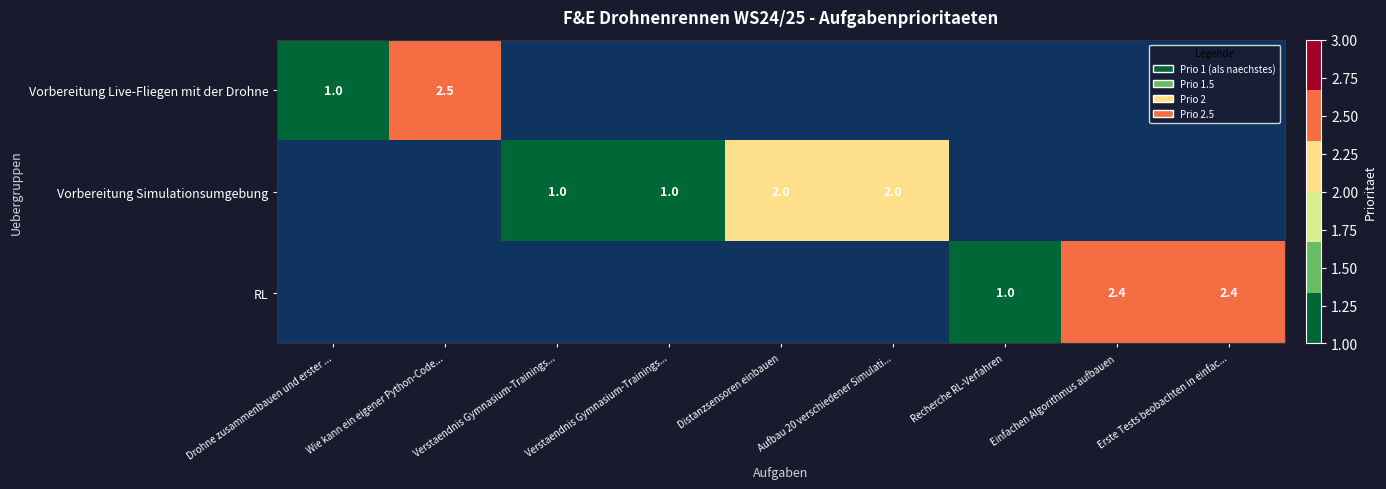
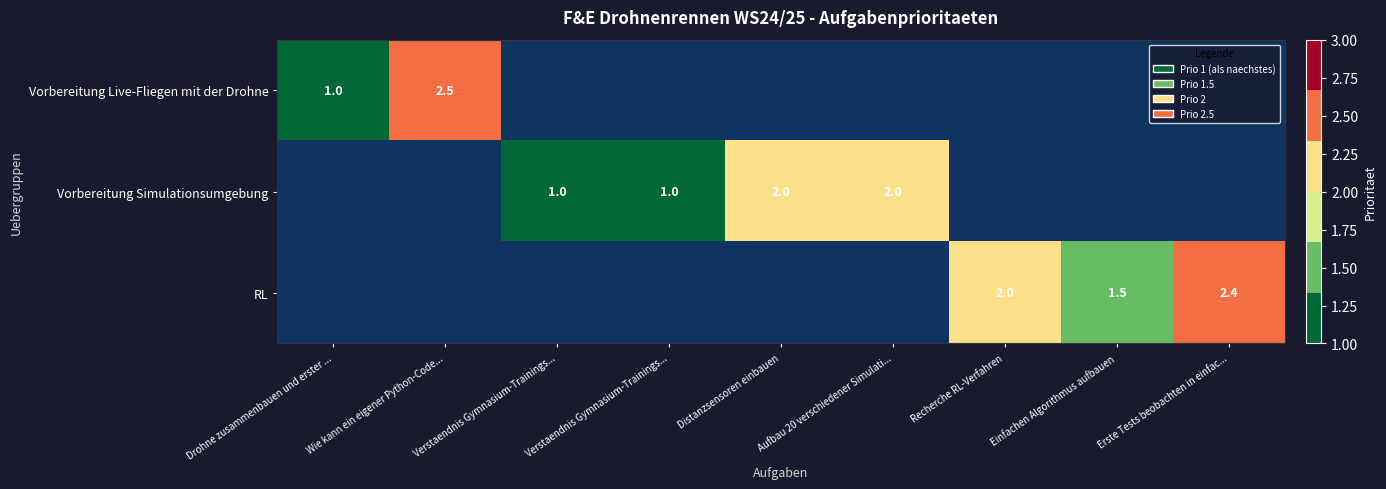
RL, Recherche RL-Verfahren: 1.0 -> 2.0
RL, Einfachen Algorithmus aufbauen: 2.4 -> 1.5
